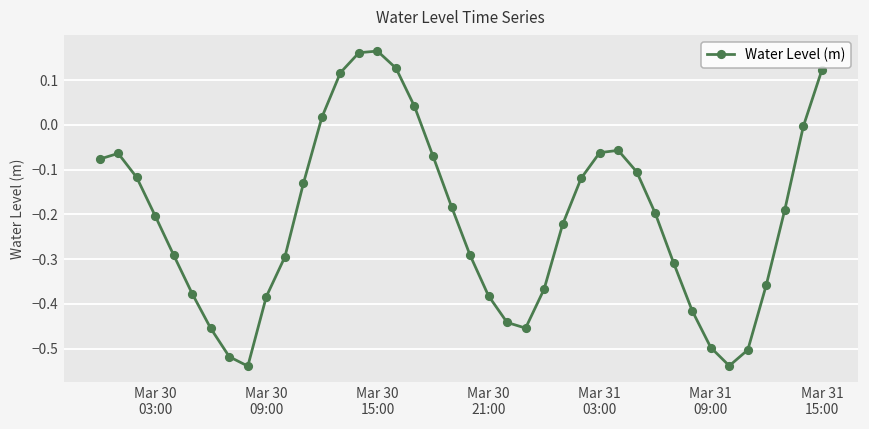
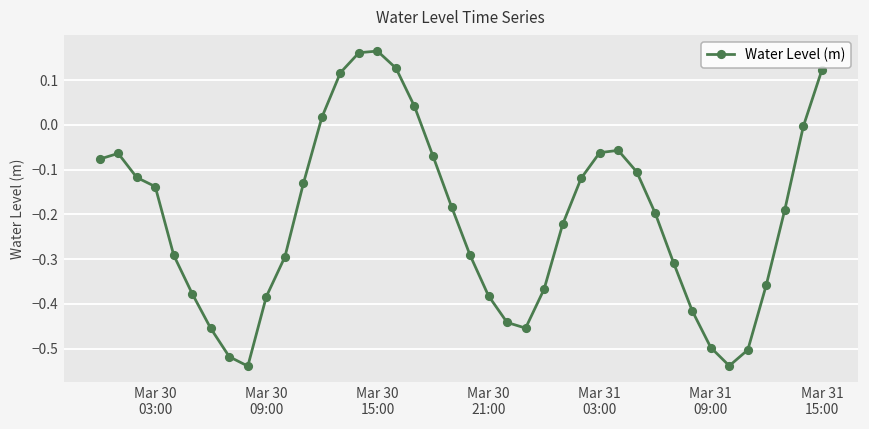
Mar 30 03:00: -0.20 -> -0.14
